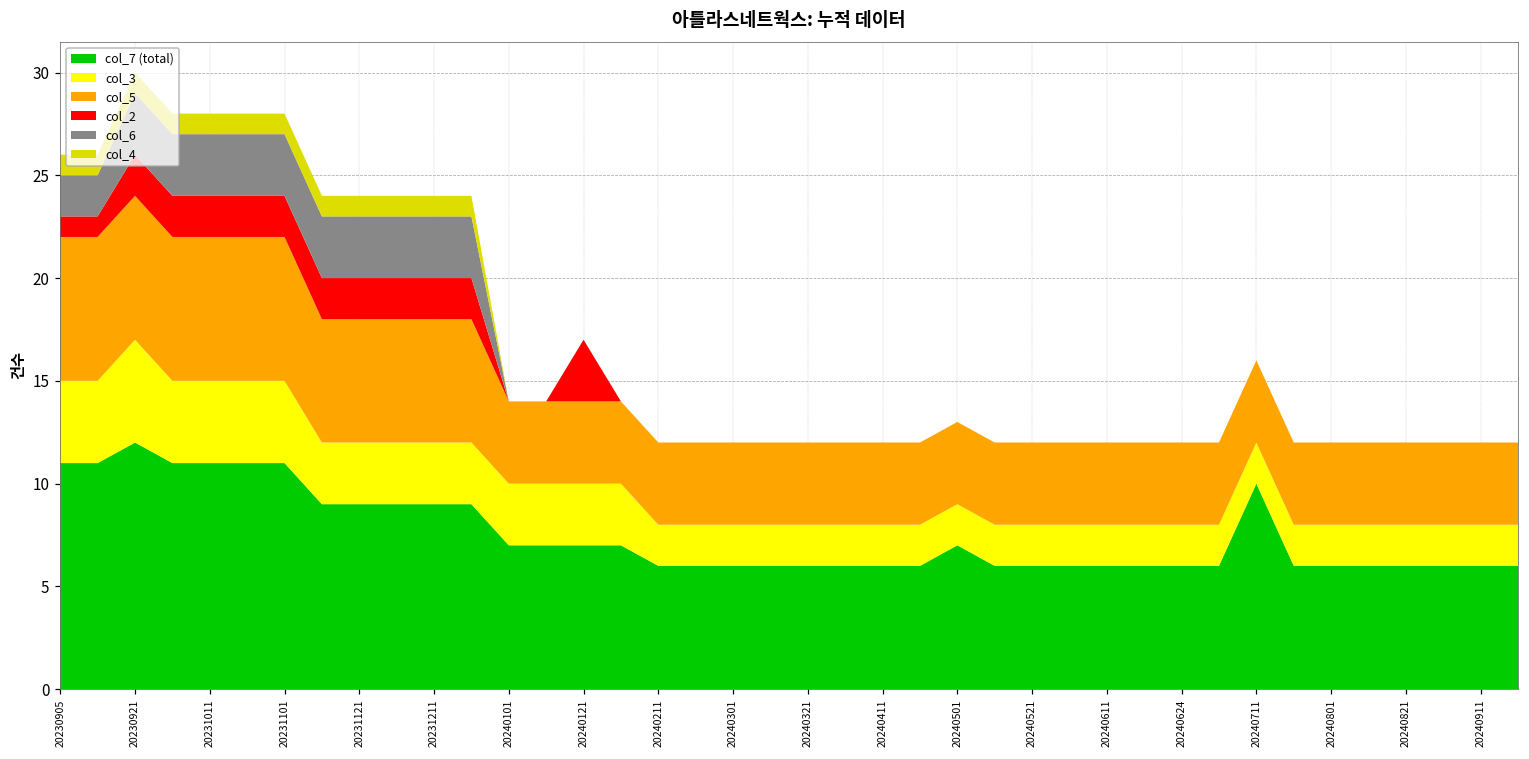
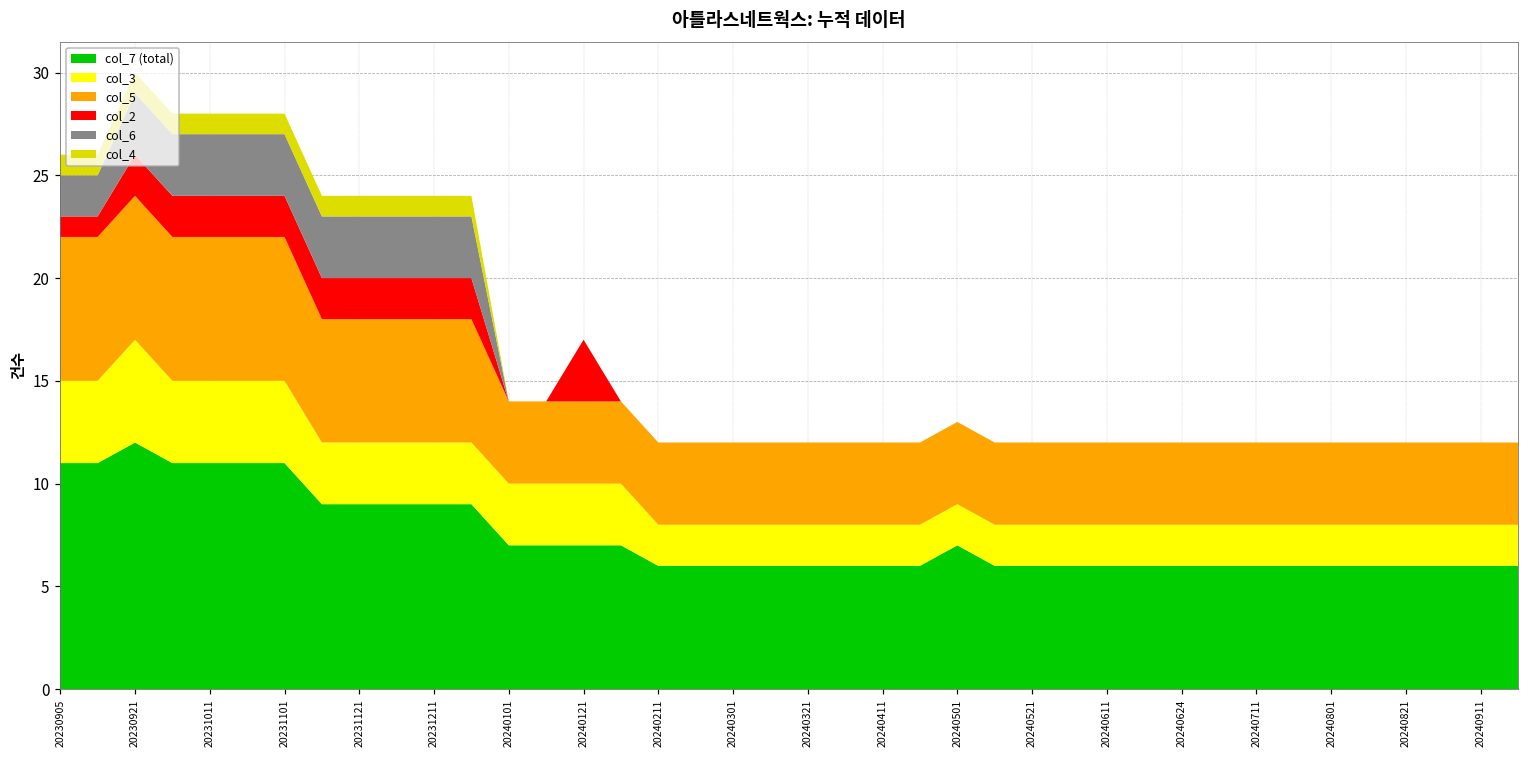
col_7 (total), 20240711: 10 -> 6
